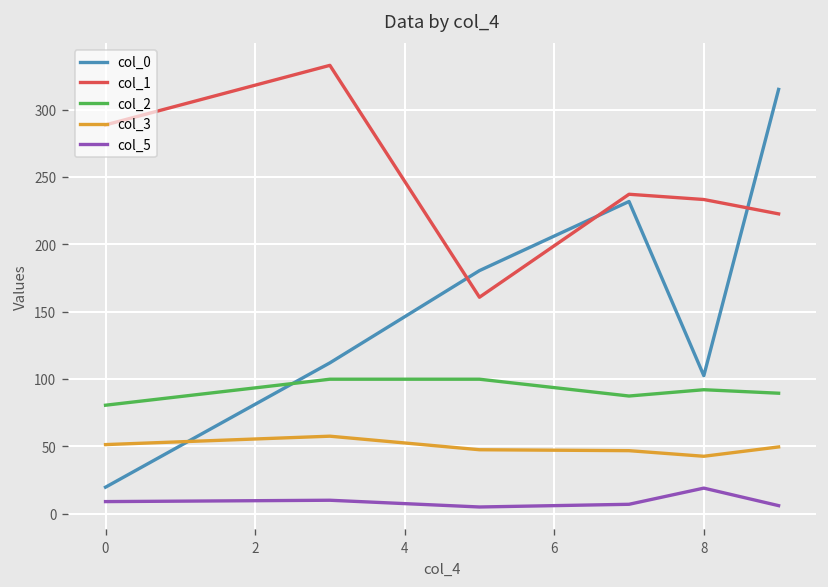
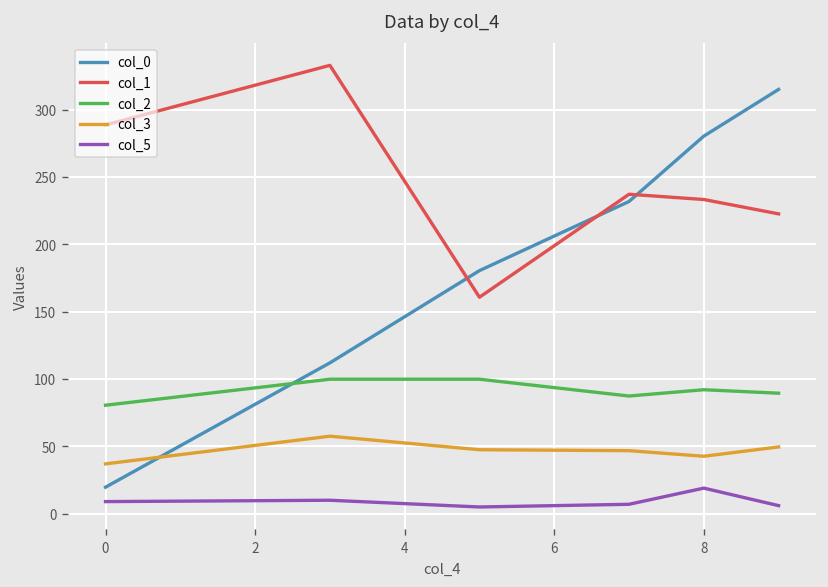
col_3, 0: 51 -> 37
col_0, 8: 102 -> 280
